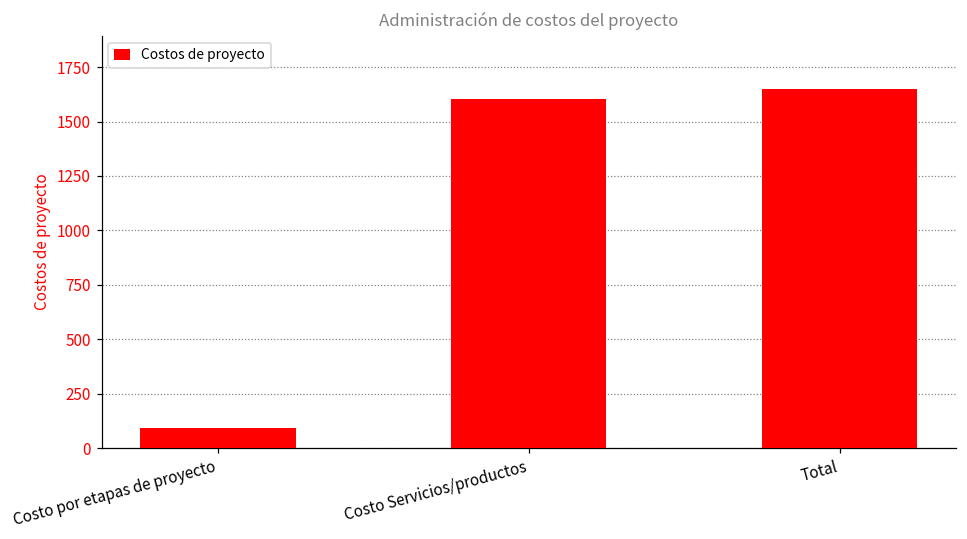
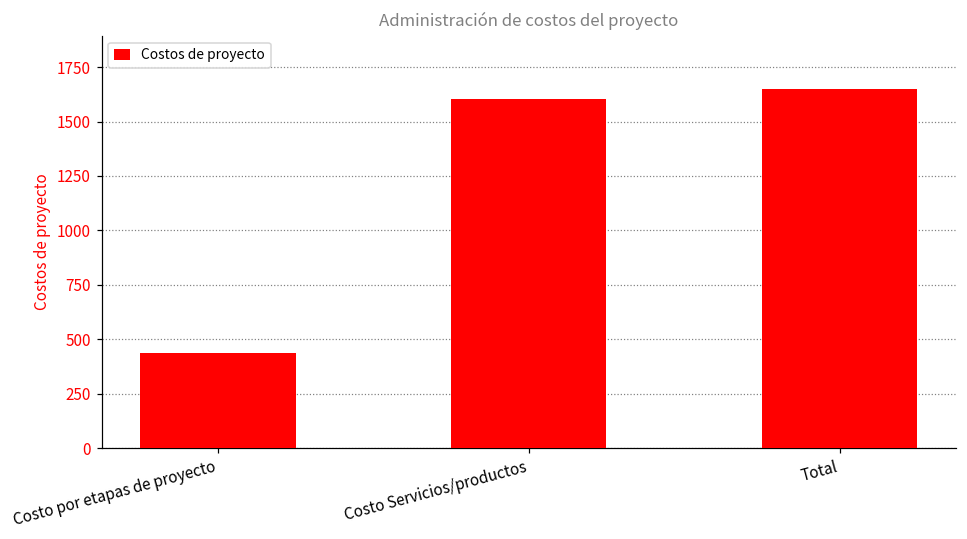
Costo por etapas de proyecto: 90 -> 440
